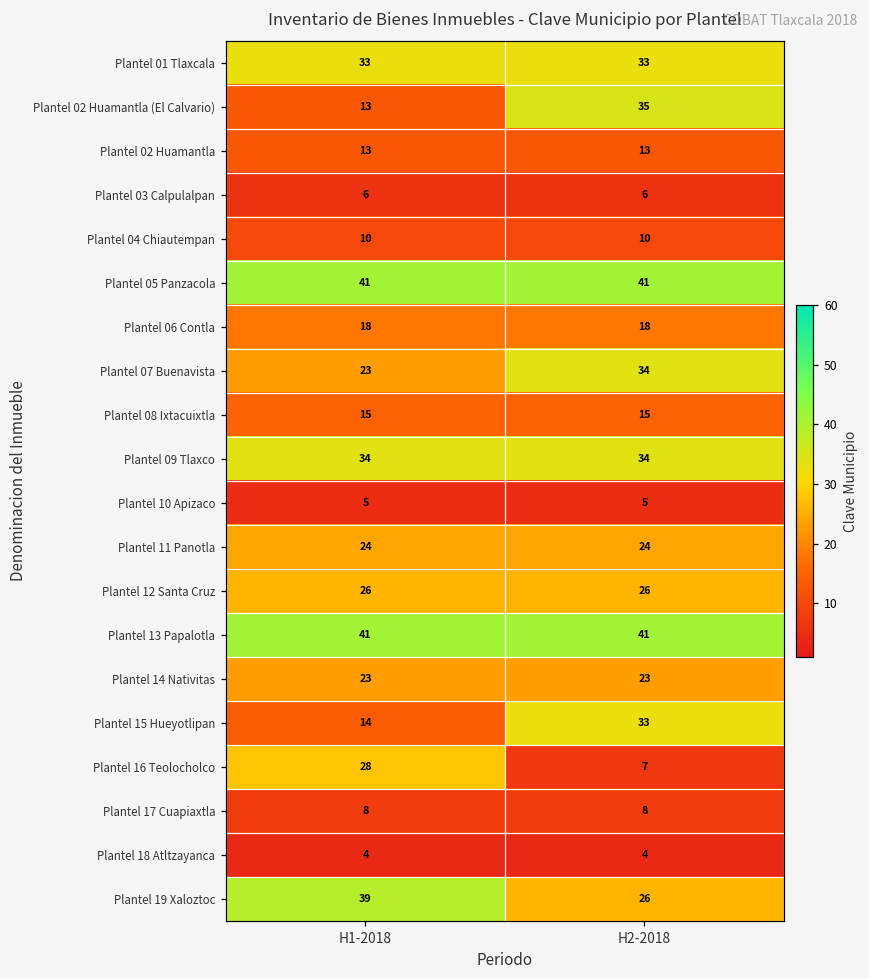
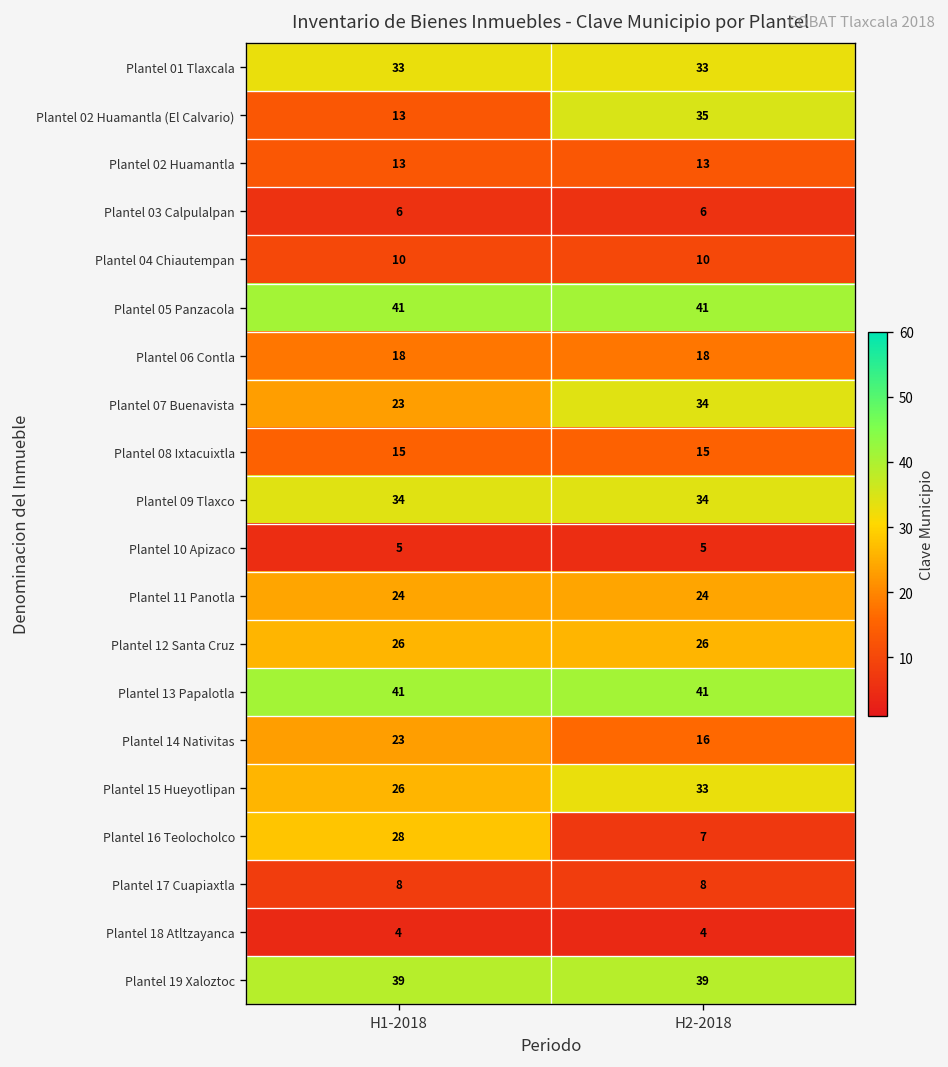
Plantel 14 Nativitas, H2-2018: 23 -> 16
Plantel 15 Hueyotlipan, H1-2018: 14 -> 26
Plantel 19 Xaloztoc, H2-2018: 26 -> 39
